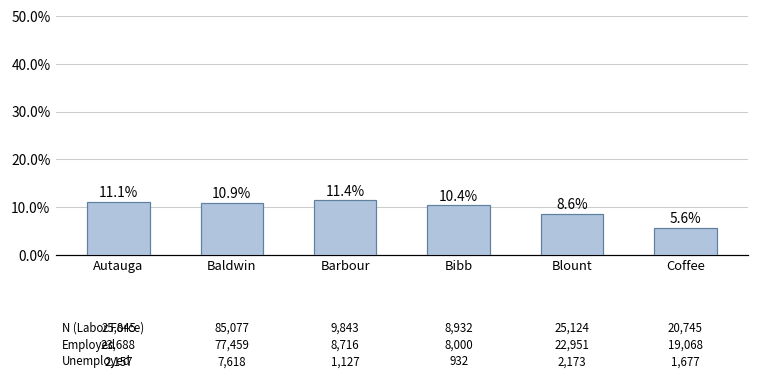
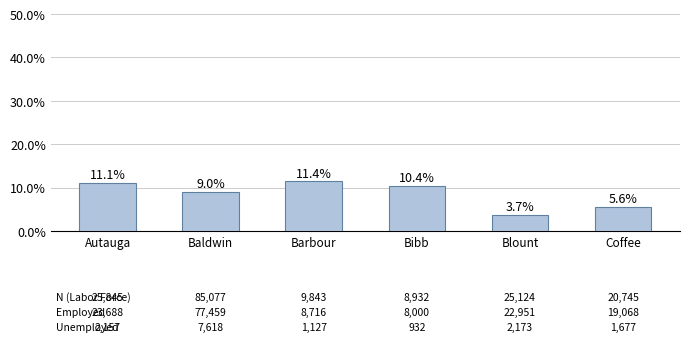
Baldwin: 10.9% -> 9.0%
Blount: 8.6% -> 3.7%
